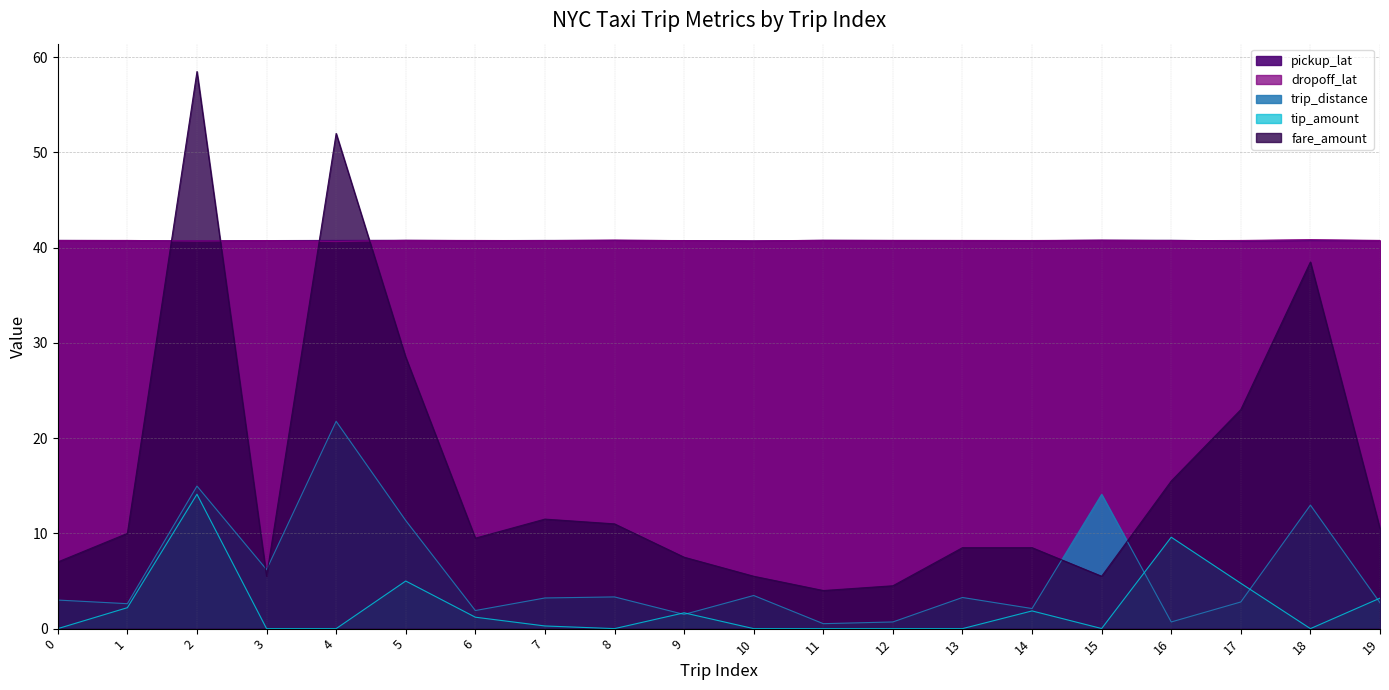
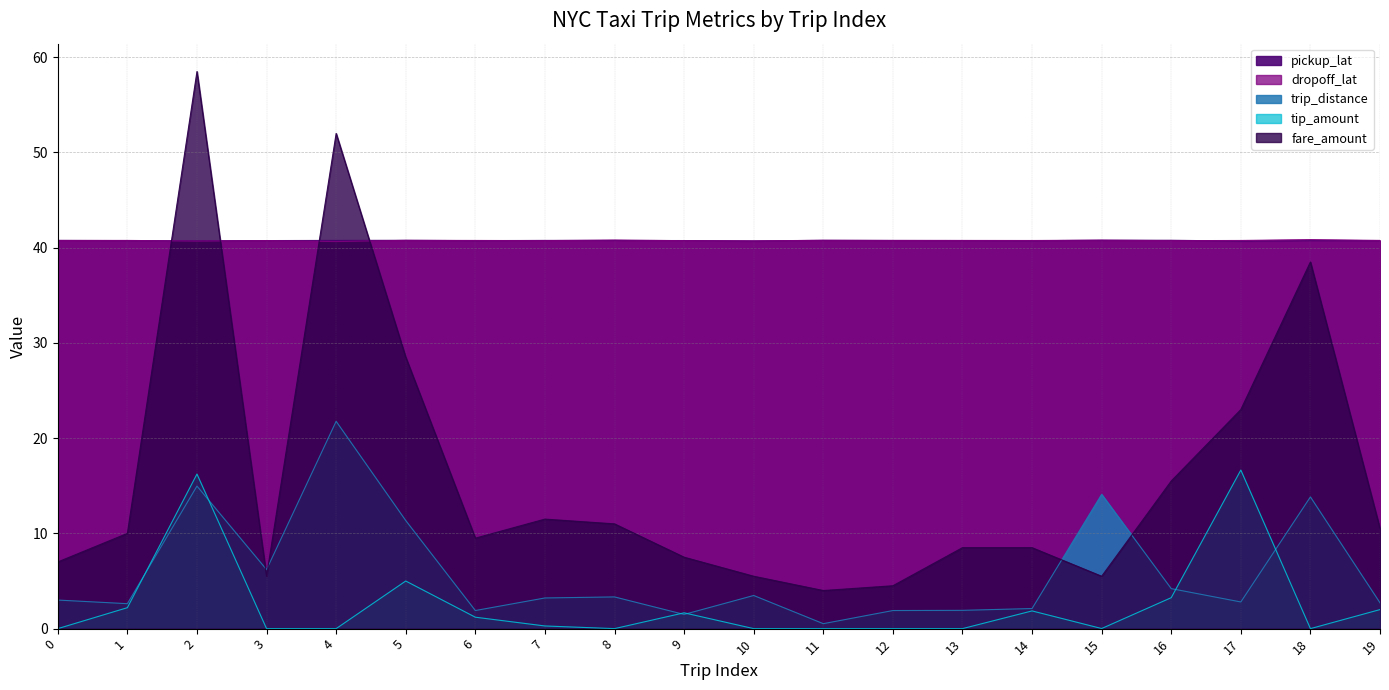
tip_amount, 2: 14 -> 16
trip_distance, 12: 1 -> 2
trip_distance, 13: 3 -> 2
trip_distance, 16: 1 -> 4
tip_amount, 16: 10 -> 3
tip_amount, 17: 5 -> 17
trip_distance, 18: 13 -> 14
tip_amount, 19: 3 -> 2
